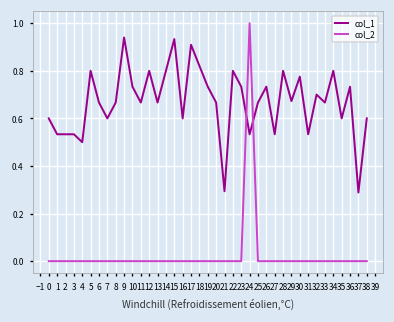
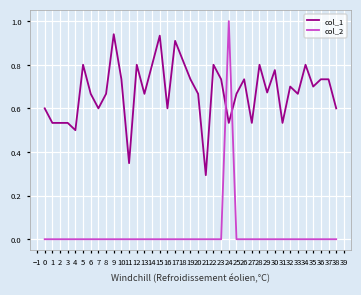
col_1, 11: 0.67 -> 0.35
col_1, 35: 0.6 -> 0.7
col_1, 37: 0.29 -> 0.73
